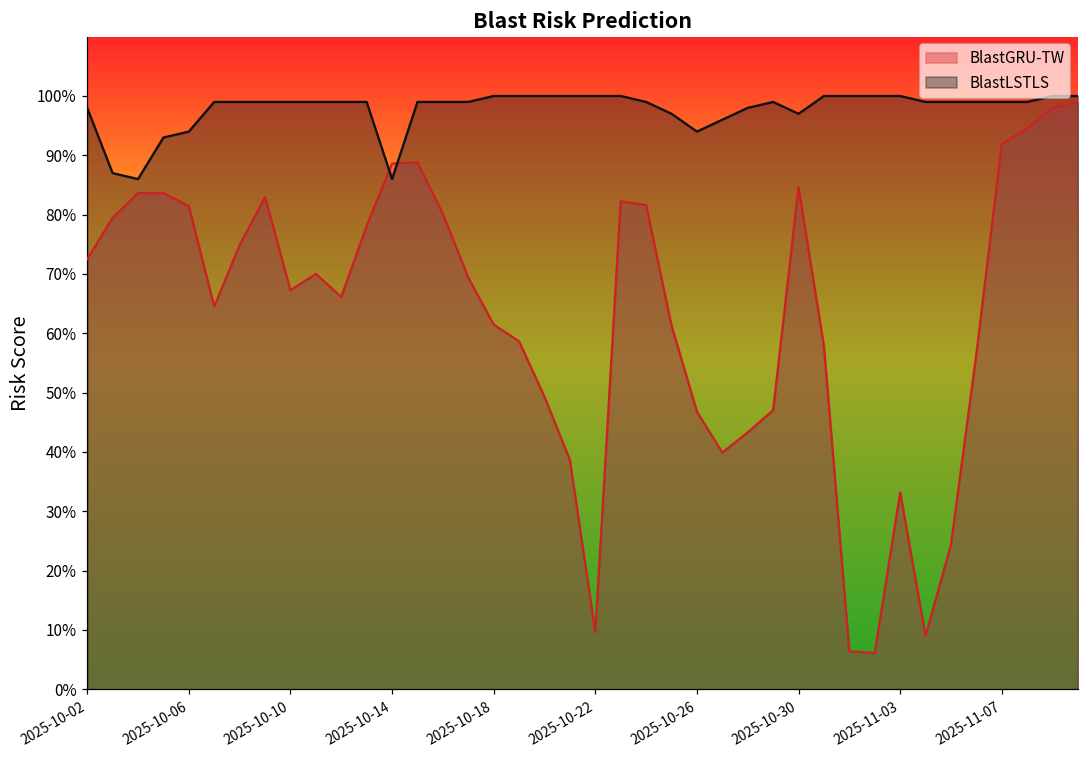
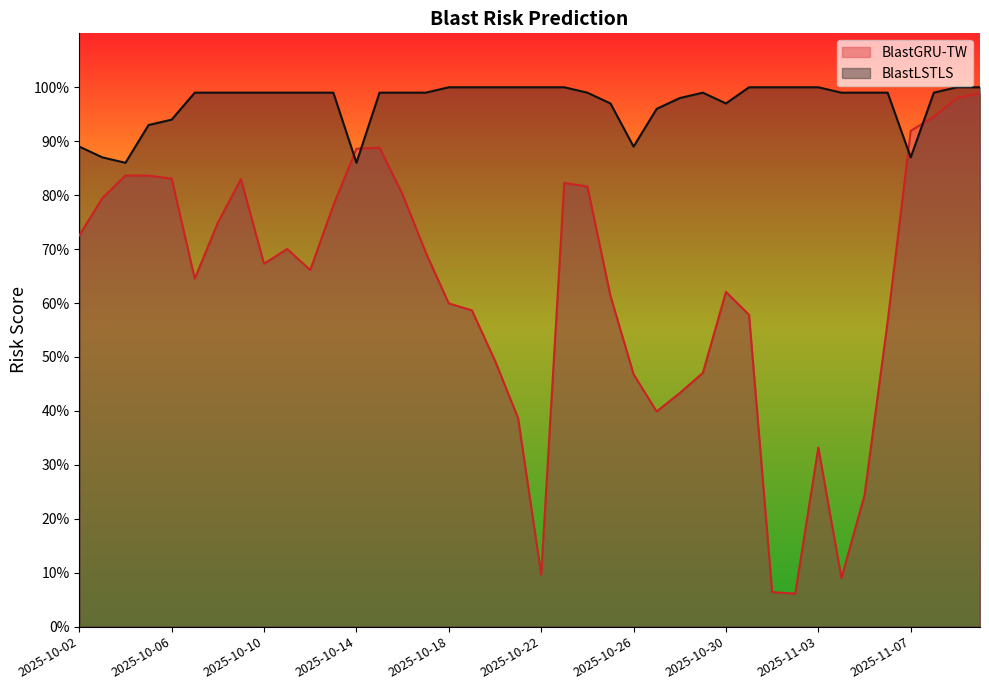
BlastLSTLS, 2025-10-02: 98% -> 89%
BlastGRU-TW, 2025-10-06: 81% -> 83%
BlastGRU-TW, 2025-10-18: 61% -> 60%
BlastLSTLS, 2025-10-26: 94% -> 89%
BlastGRU-TW, 2025-10-30: 85% -> 62%
BlastLSTLS, 2025-11-07: 99% -> 87%
